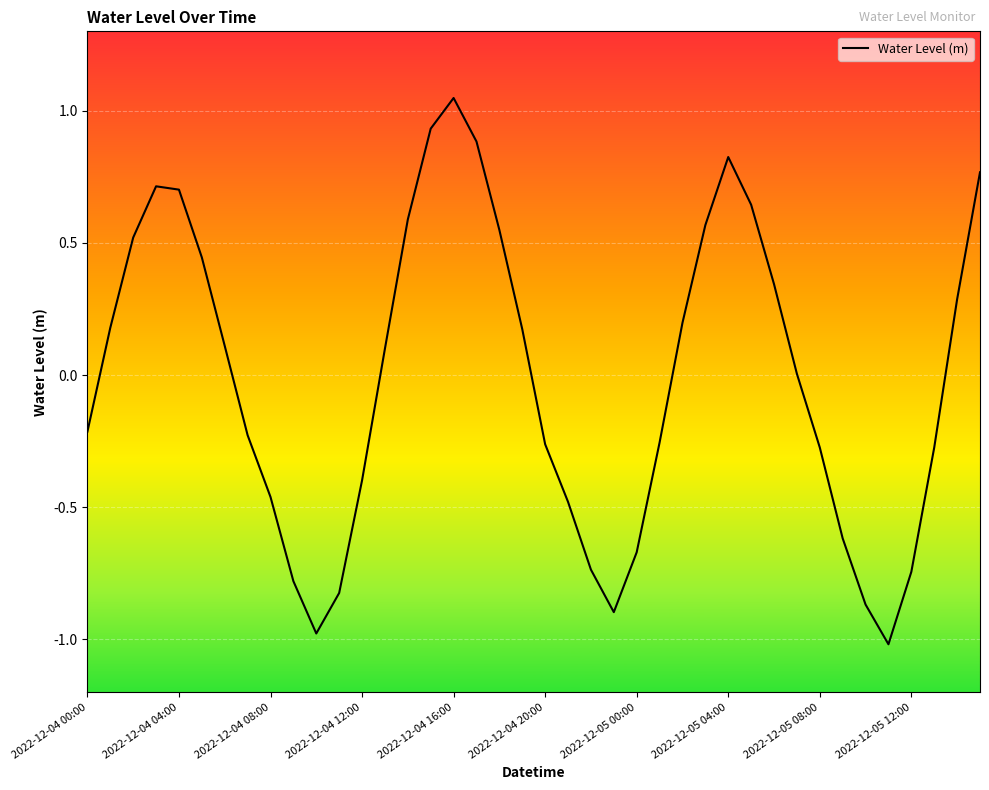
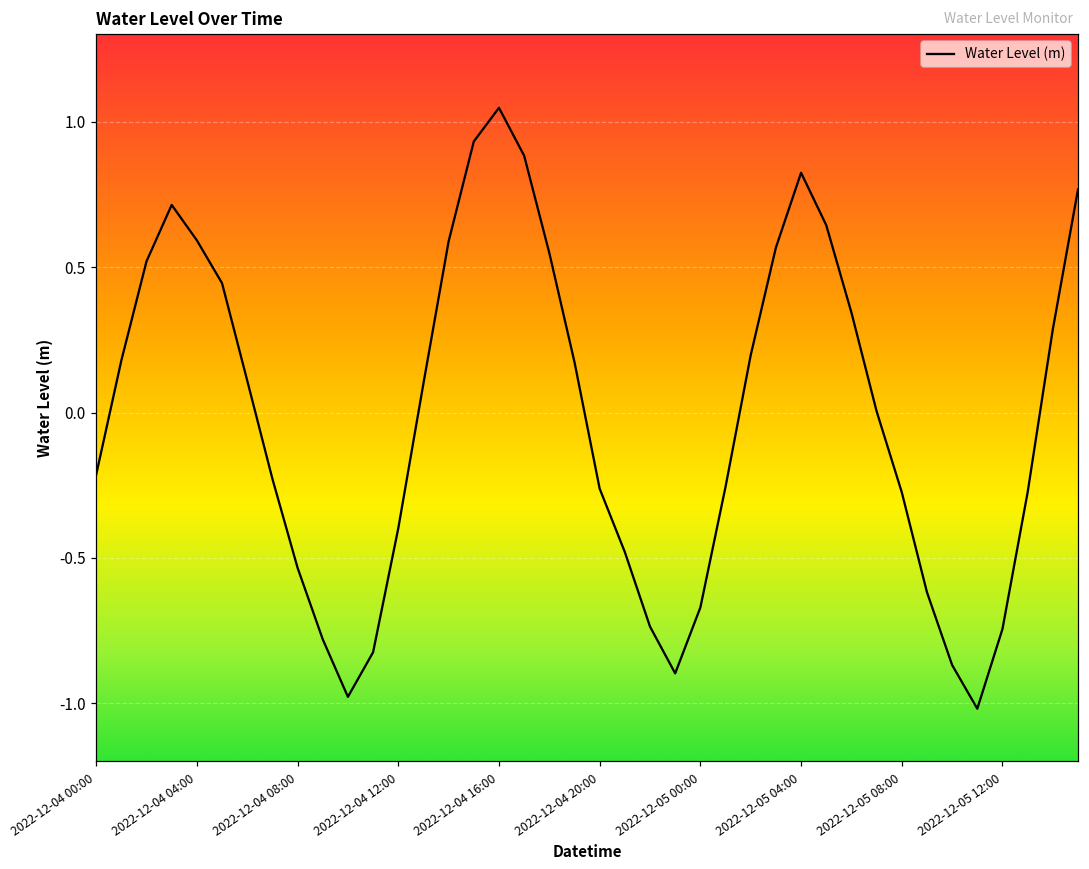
2022-12-04 04:00: 0.70 -> 0.59
2022-12-04 08:00: -0.46 -> -0.53
